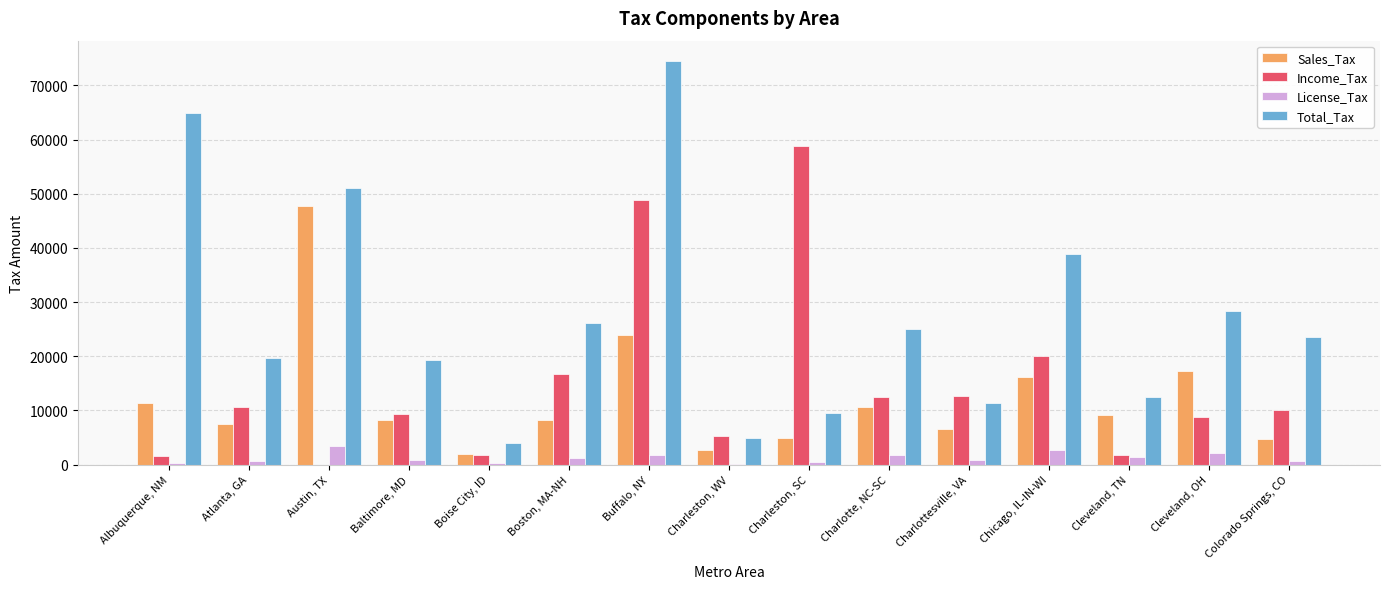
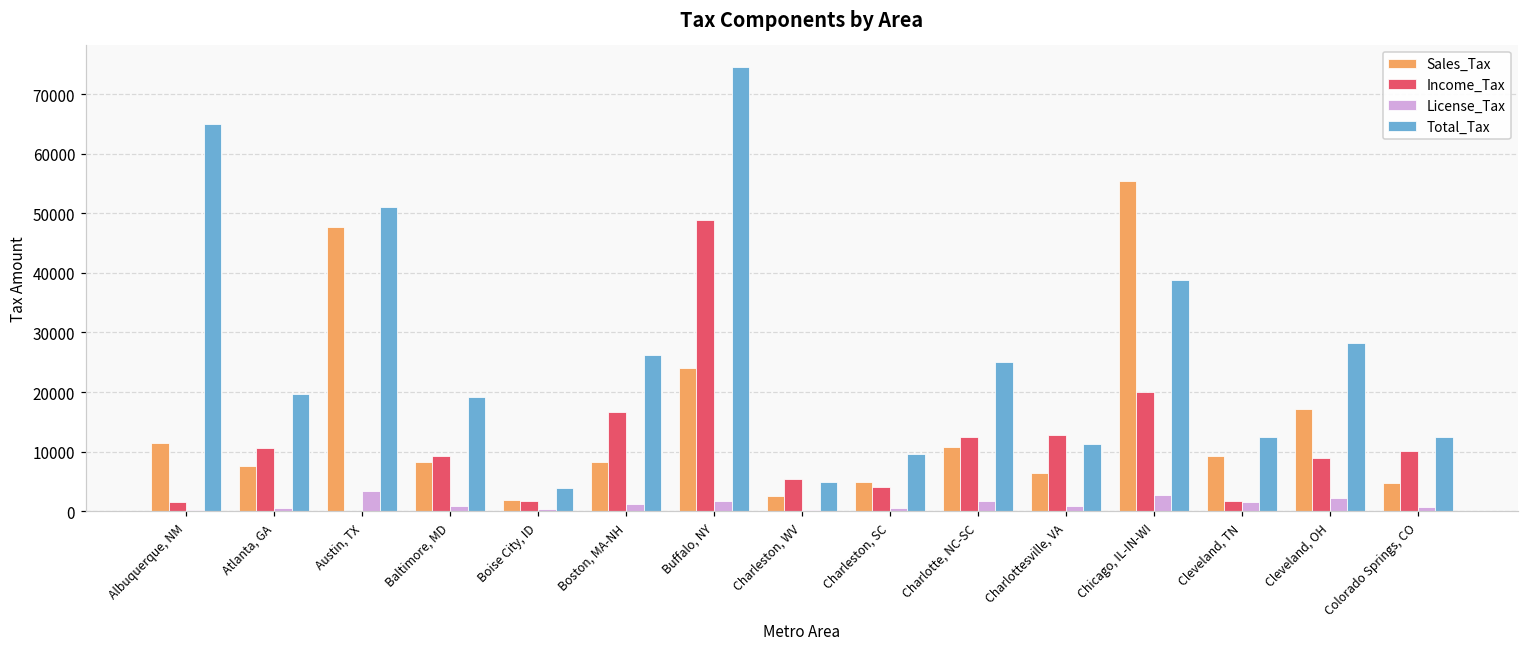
Income_Tax, Charleston, SC: 59000 -> 4000
Sales_Tax, Chicago, IL-IN-WI: 16000 -> 55000
Total_Tax, Colorado Springs, CO: 24000 -> 13000
